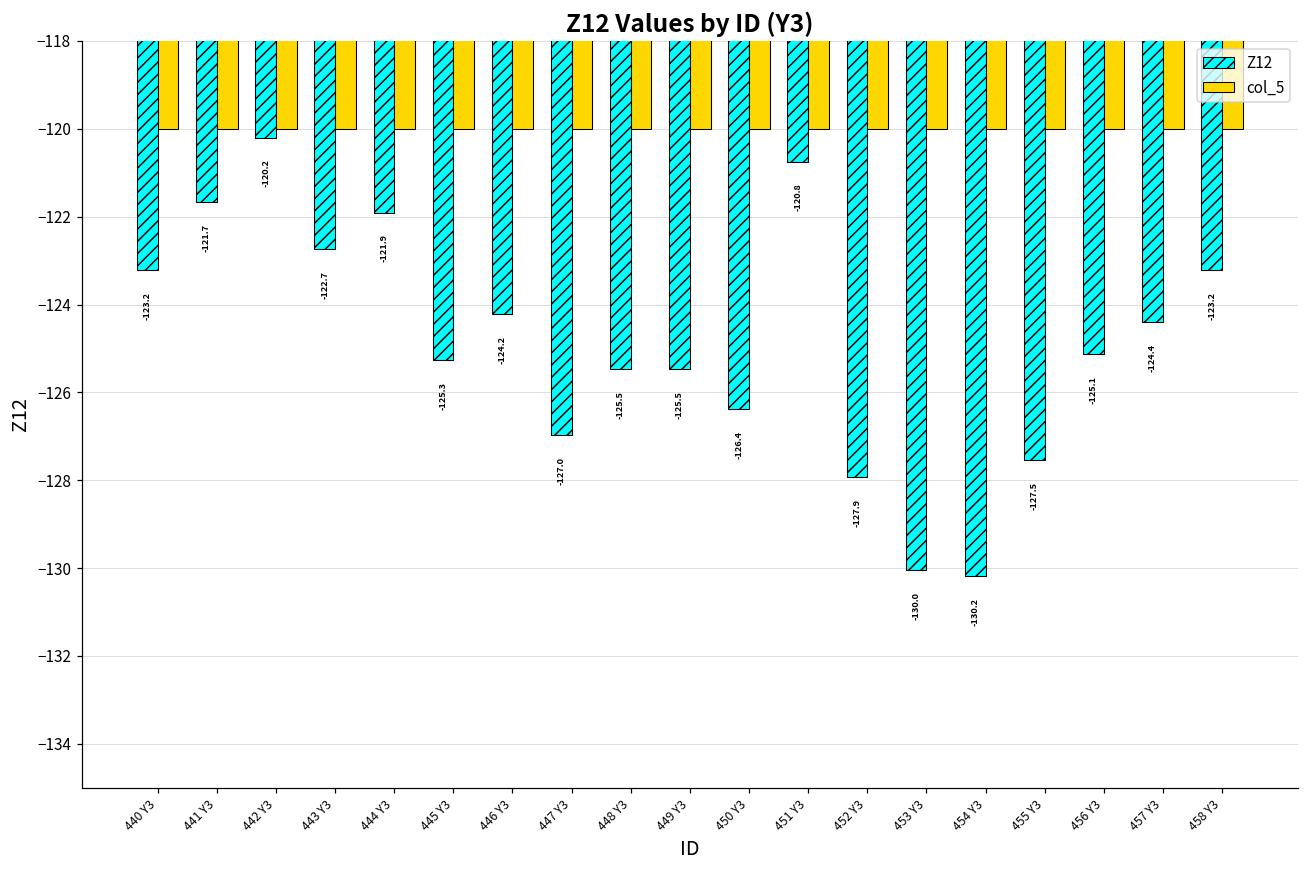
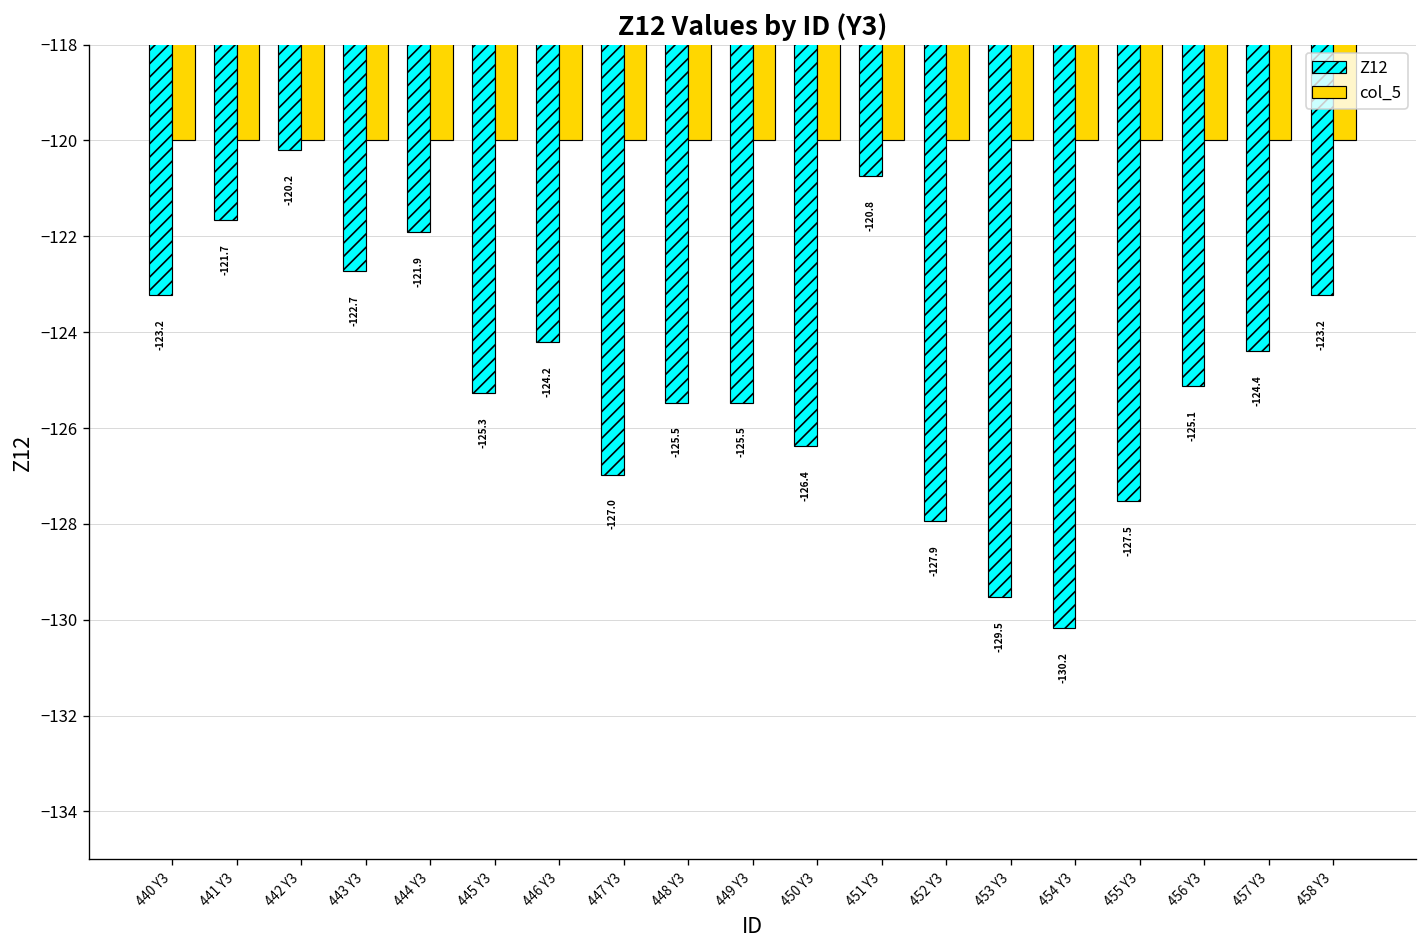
Z12, 453 Y3: -130.0 -> -129.5
